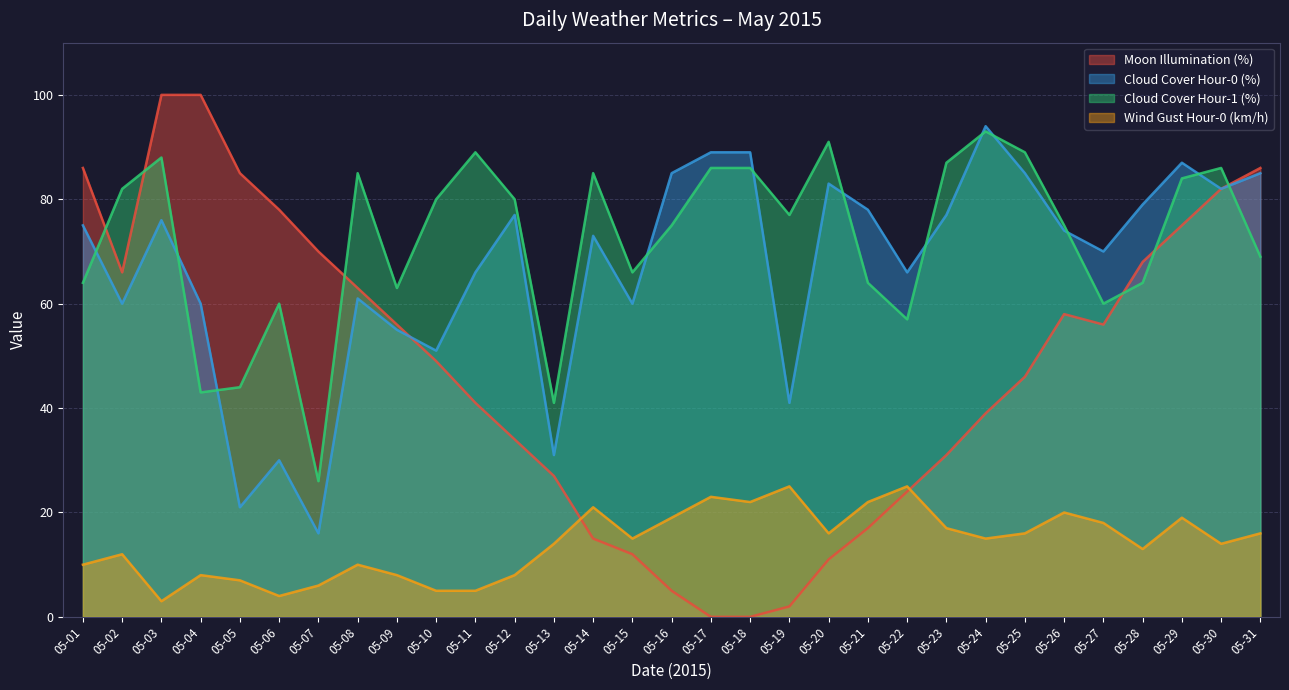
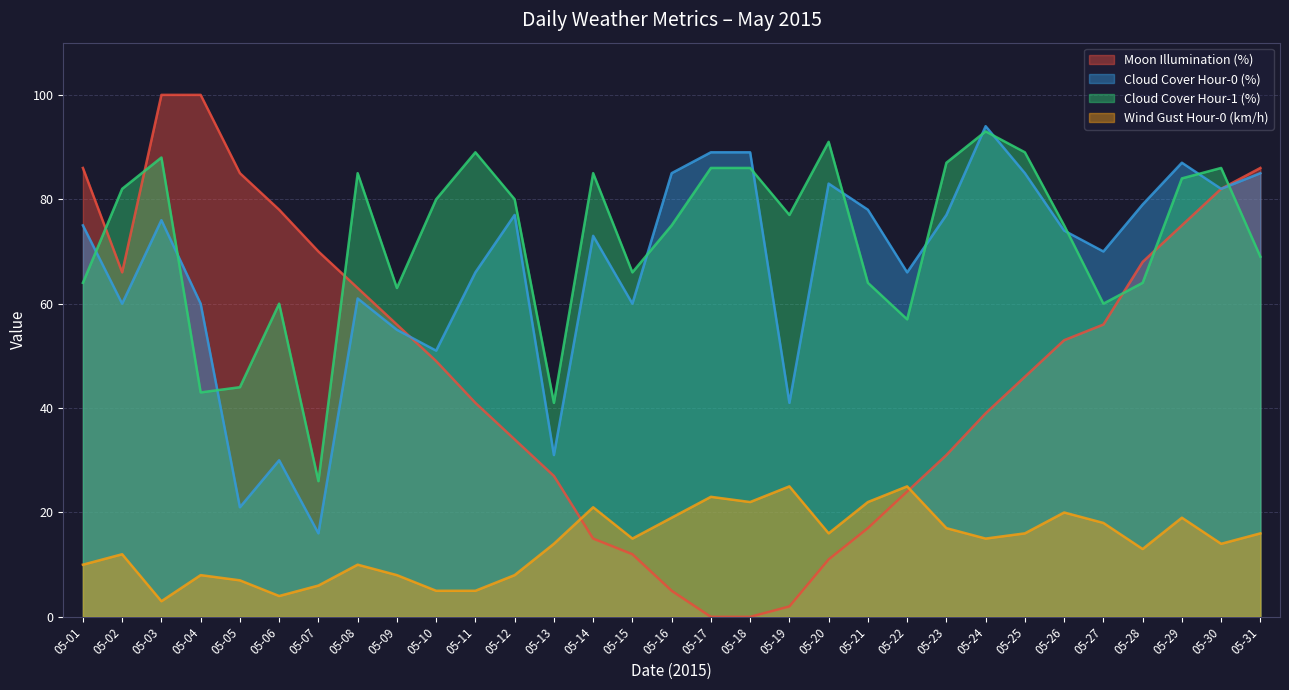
Moon Illumination (%), 05-26: 58 -> 53
